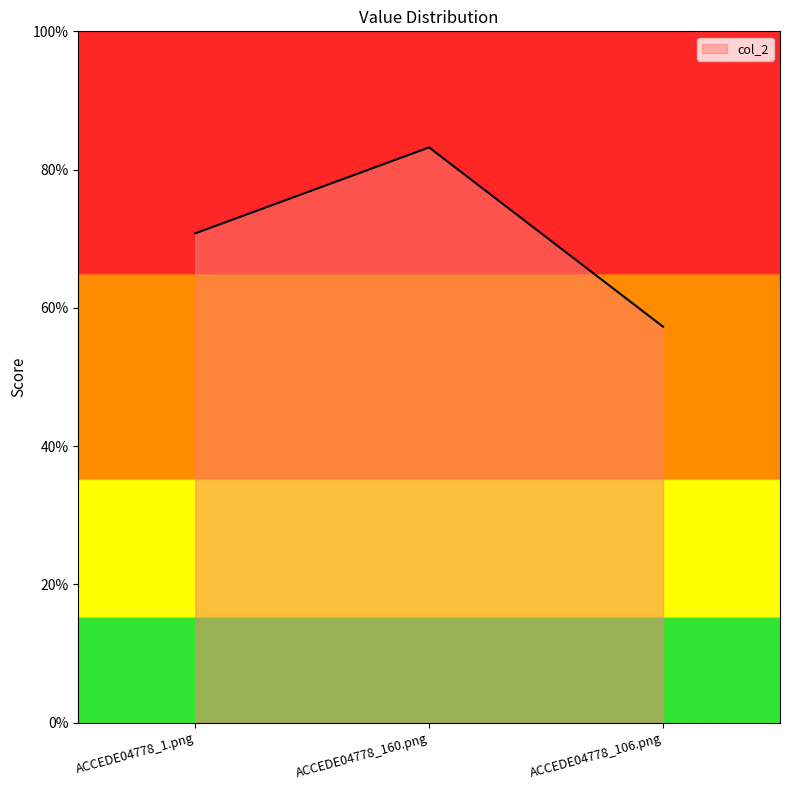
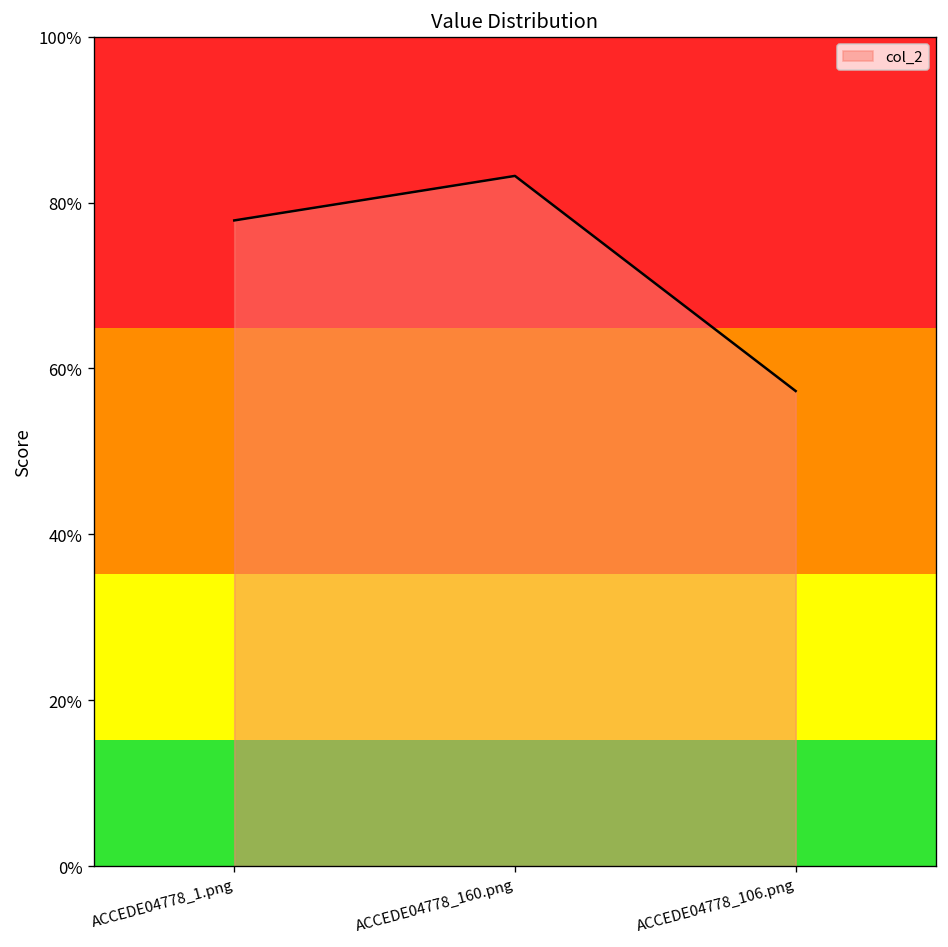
ACCEDE04778_1.png: 71% -> 78%
